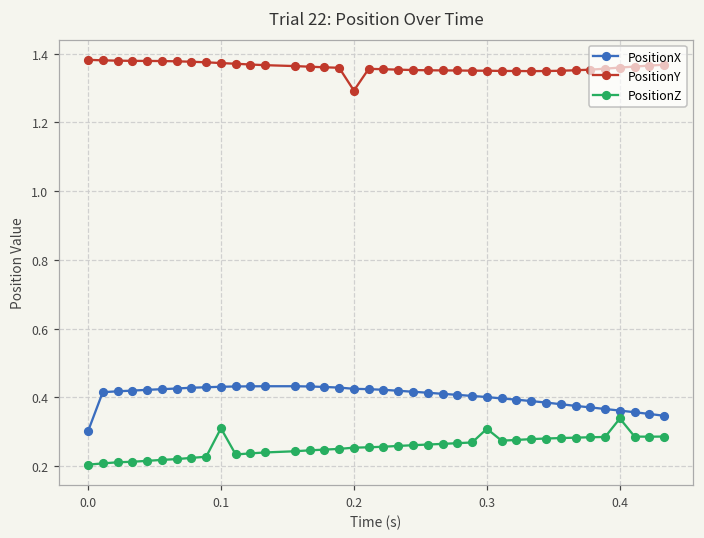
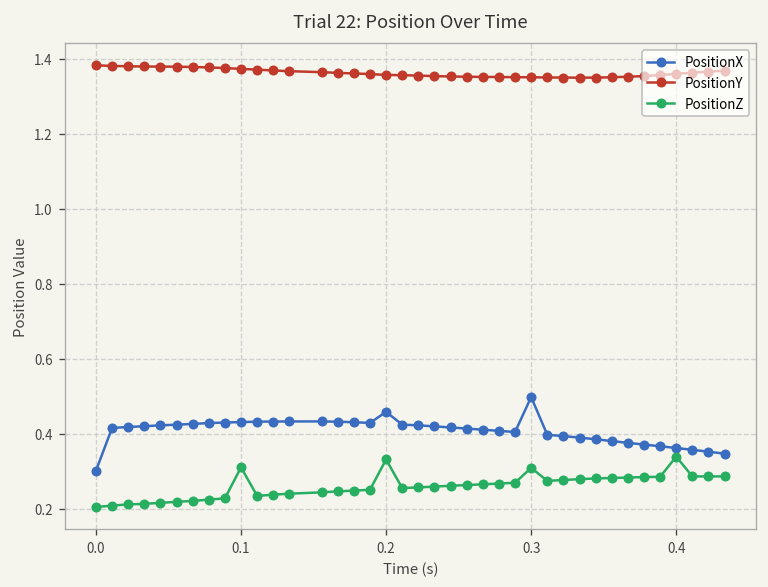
PositionX, 0.2: 0.42 -> 0.46
PositionY, 0.2: 1.29 -> 1.36
PositionZ, 0.2: 0.25 -> 0.33
PositionX, 0.3: 0.40 -> 0.50
